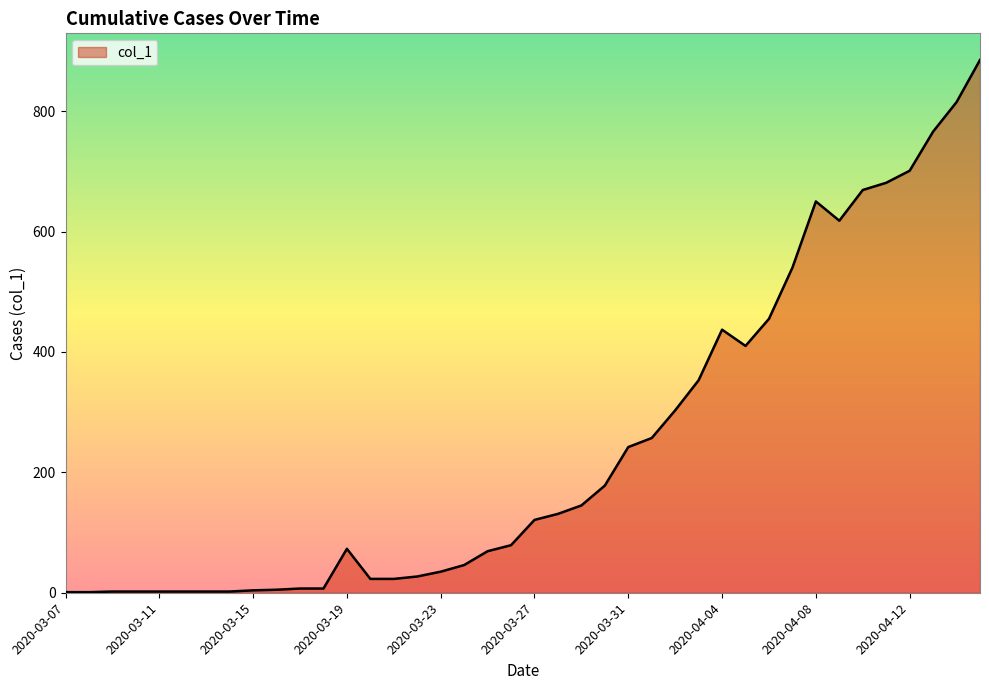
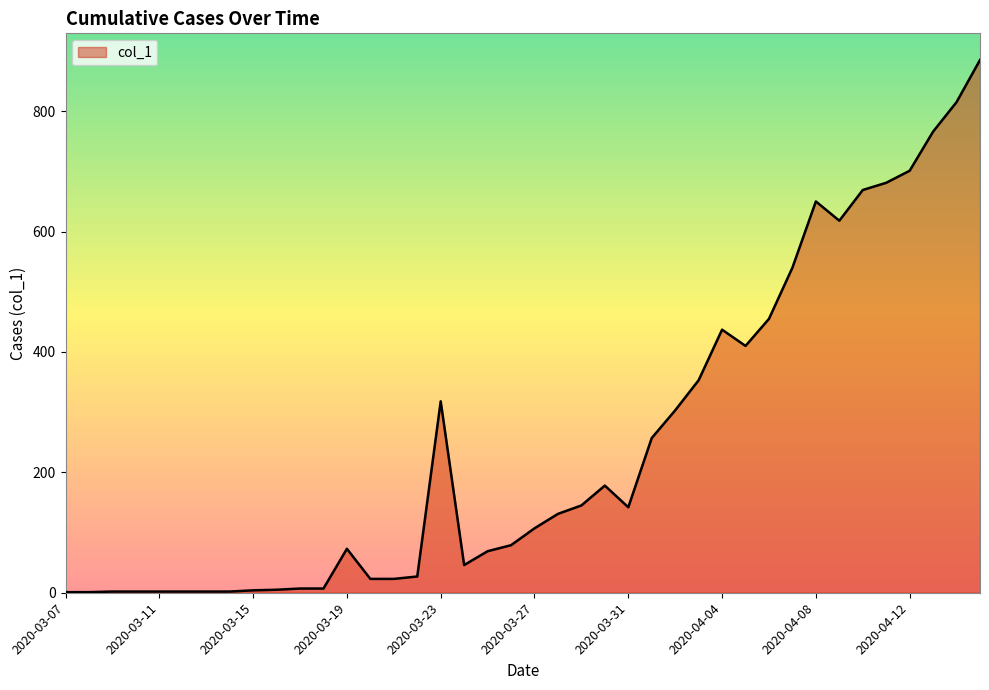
2020-03-23: 40 -> 320
2020-03-27: 120 -> 110
2020-03-31: 240 -> 140
